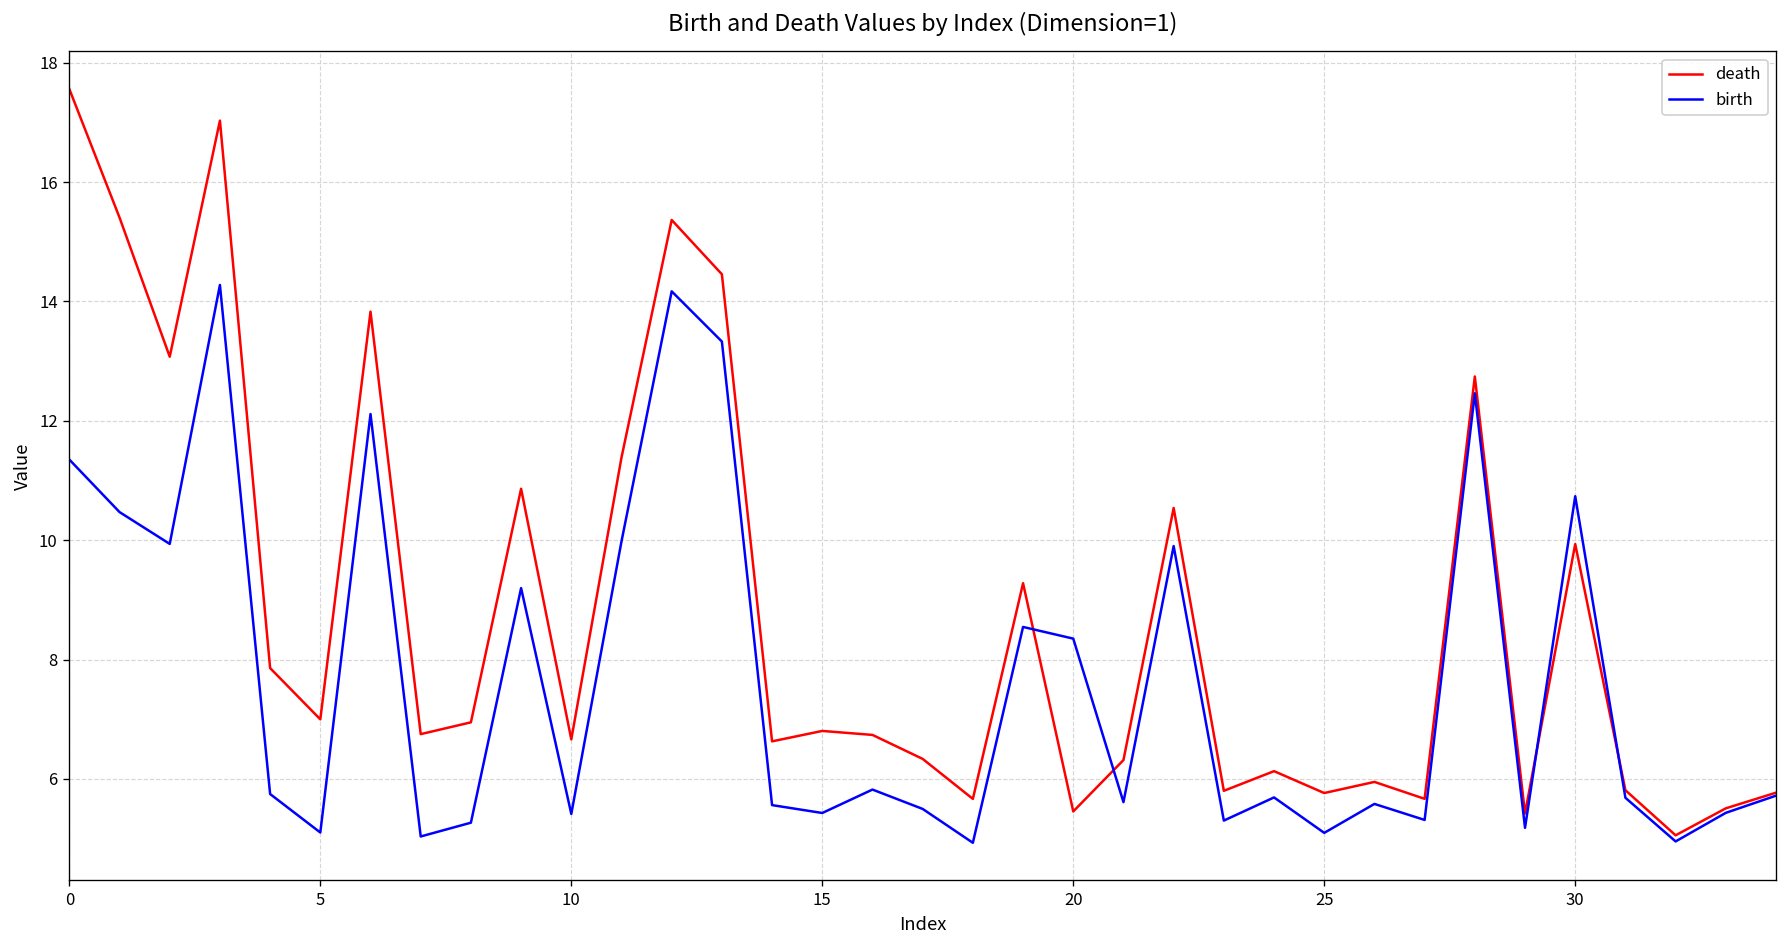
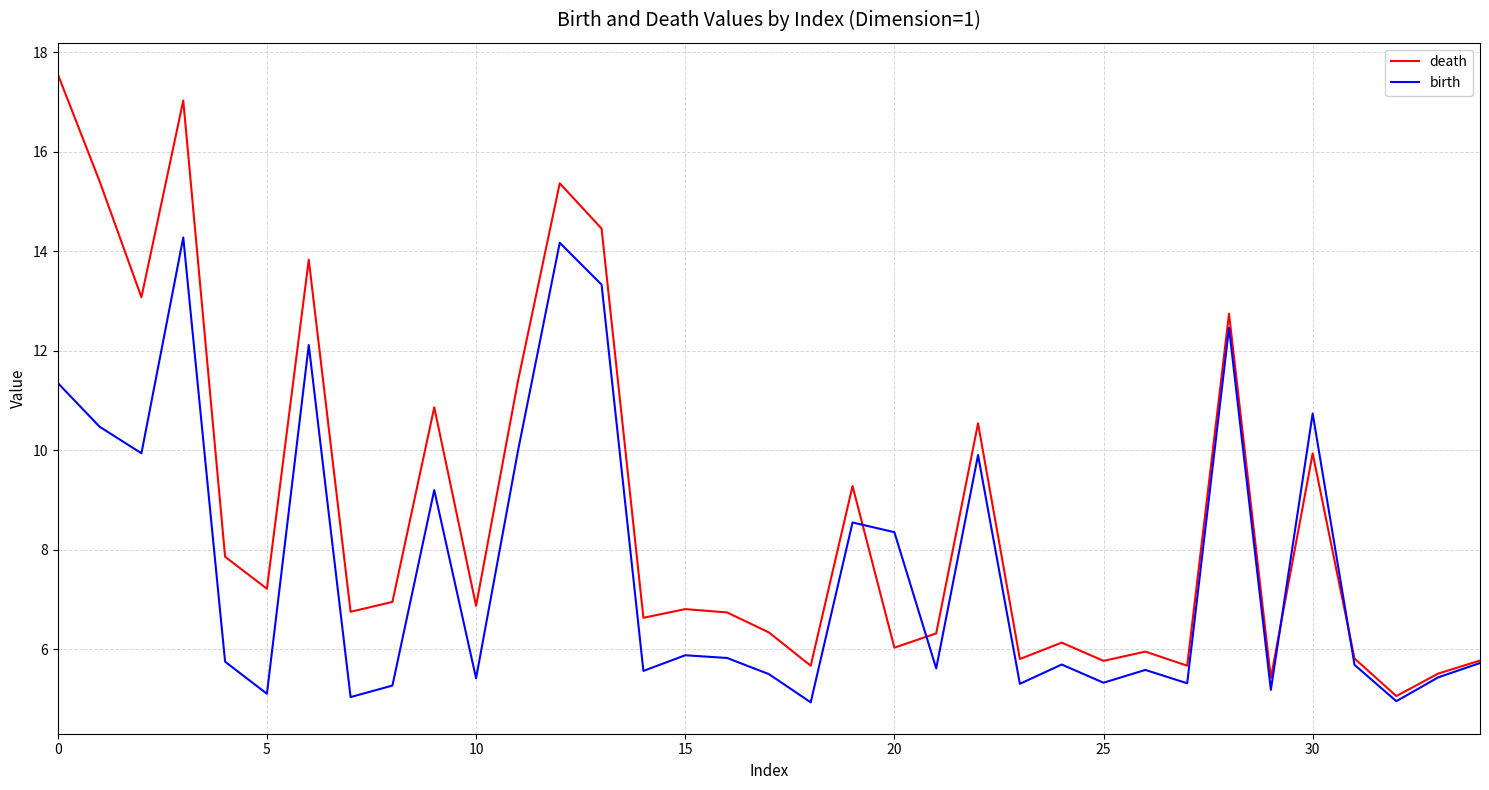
death, 5: 7.0 -> 7.2
death, 10: 6.7 -> 6.9
birth, 15: 5.4 -> 5.9
death, 20: 5.5 -> 6.0
birth, 25: 5.1 -> 5.3
